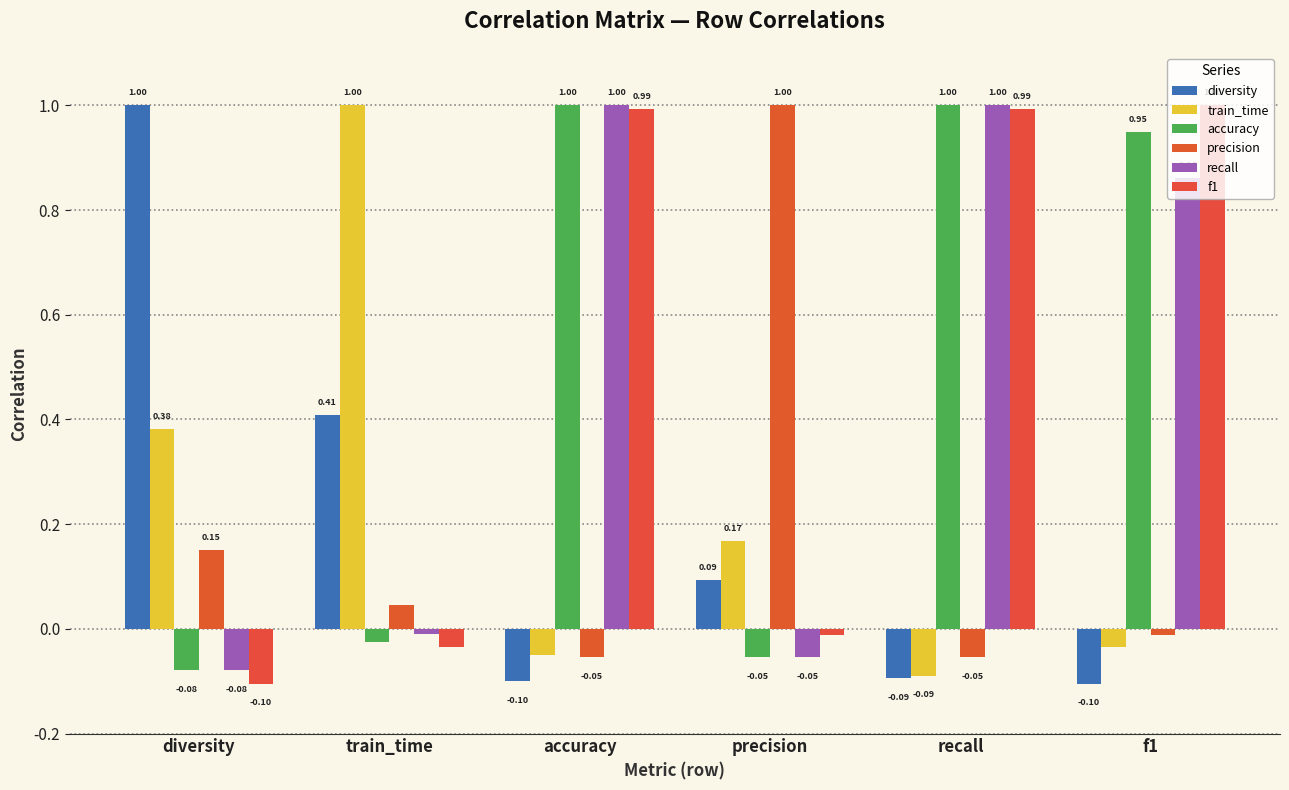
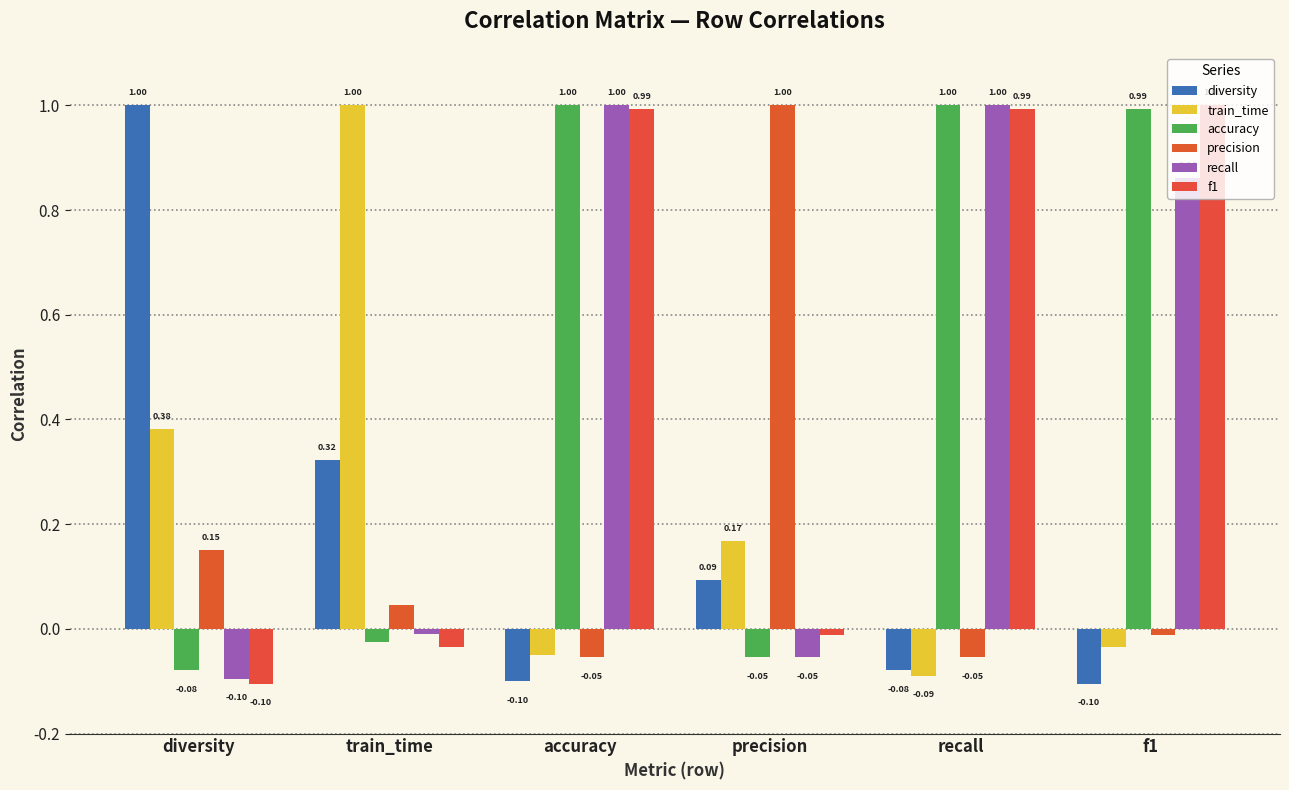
recall, diversity: -0.08 -> -0.10
diversity, train_time: 0.41 -> 0.32
diversity, recall: -0.09 -> -0.08
accuracy, f1: 0.95 -> 0.99
